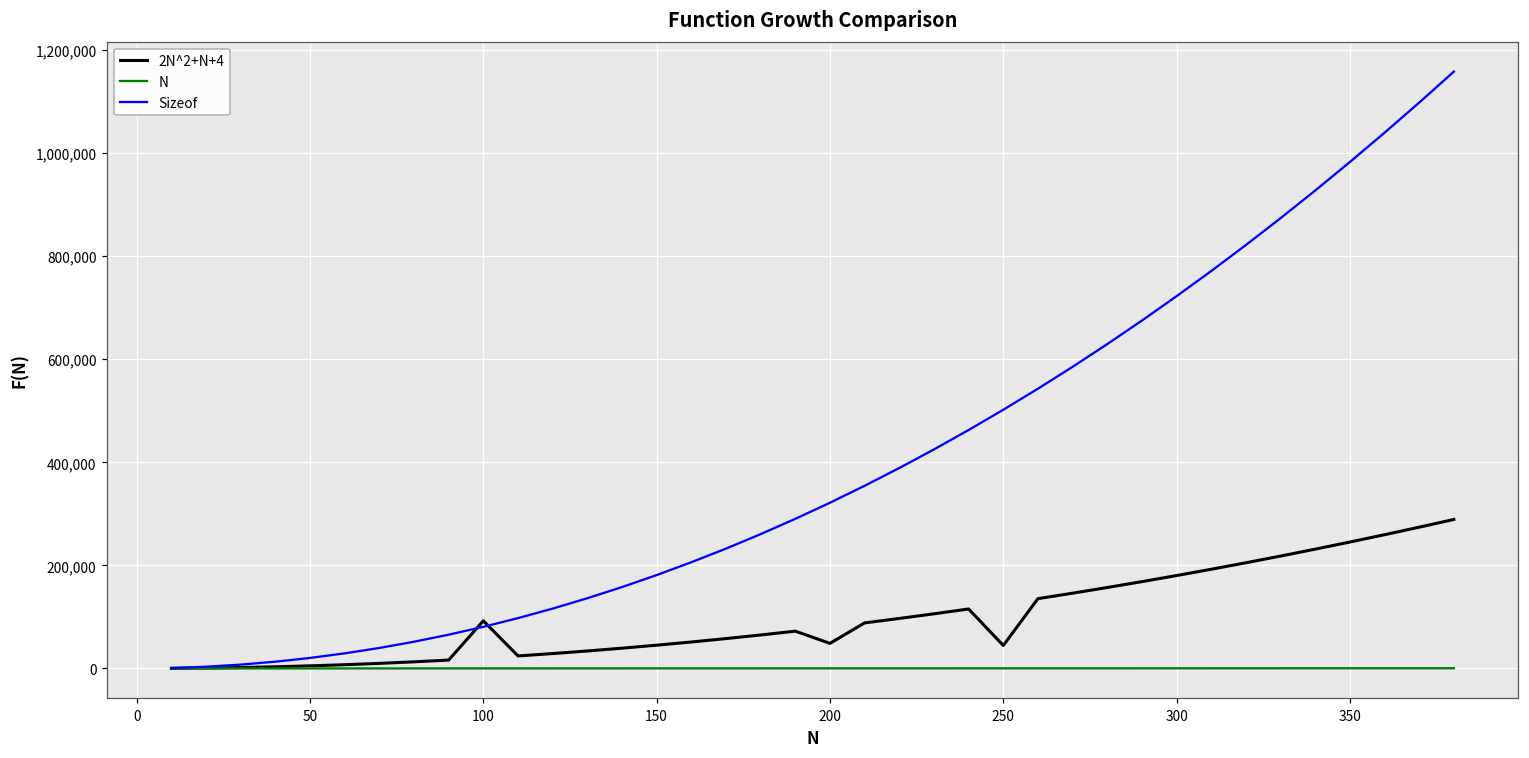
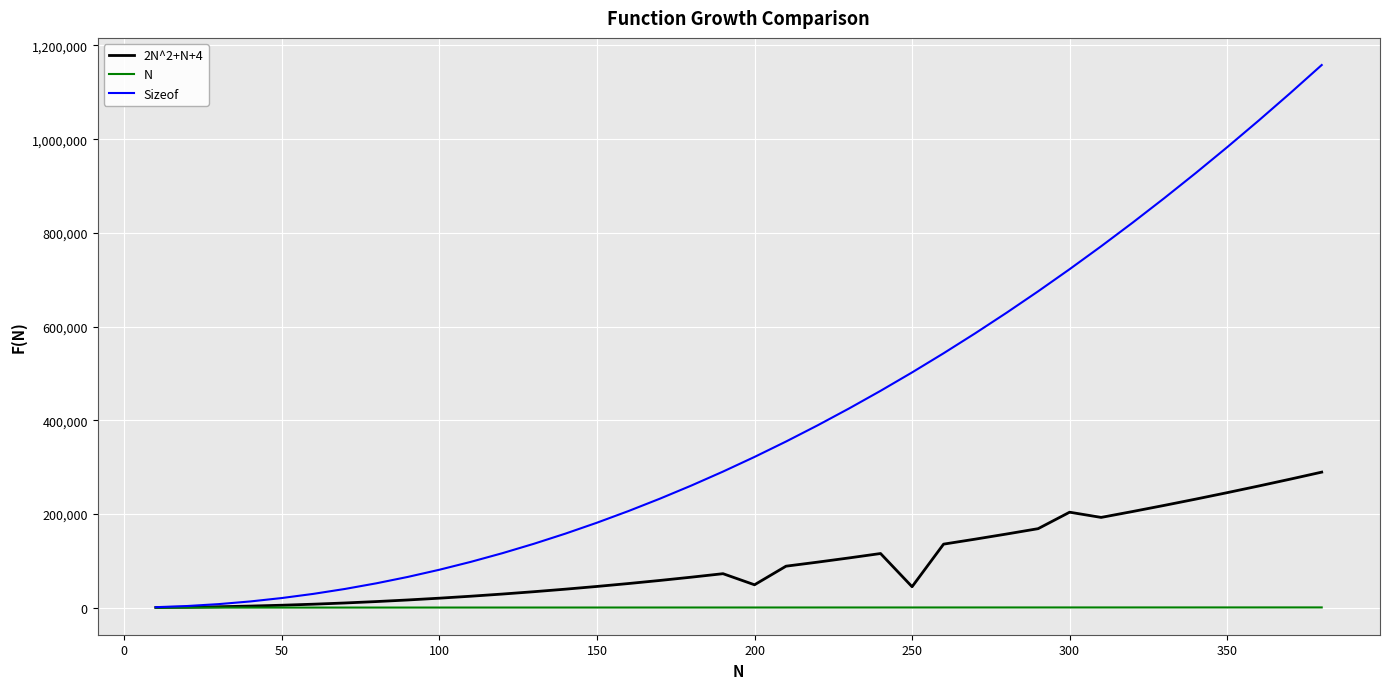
2N^2+N+4, 100: 90,000 -> 20,000
2N^2+N+4, 300: 180,000 -> 200,000
